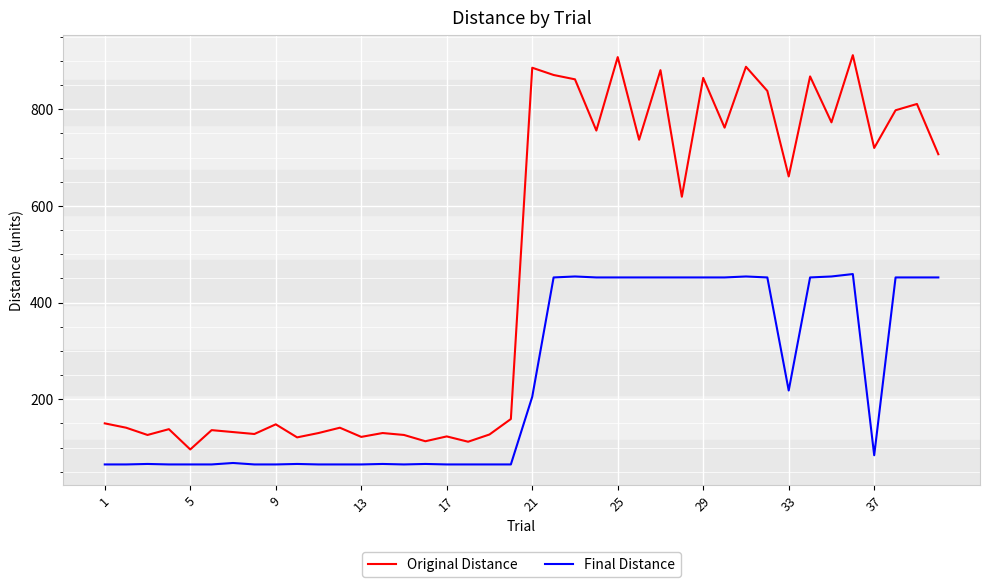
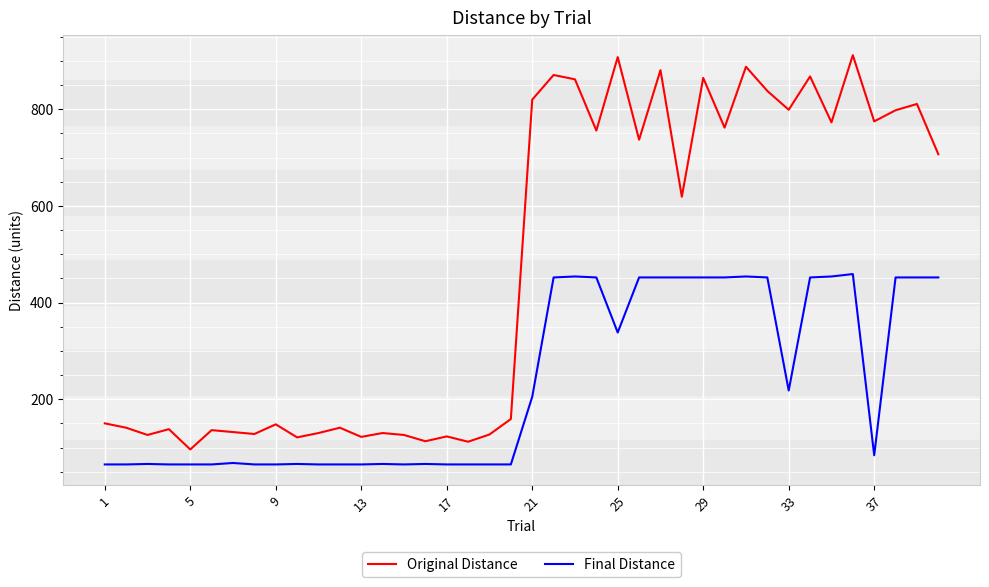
Original Distance, 21: 890 -> 820
Final Distance, 25: 450 -> 340
Original Distance, 33: 660 -> 800
Original Distance, 37: 720 -> 780
